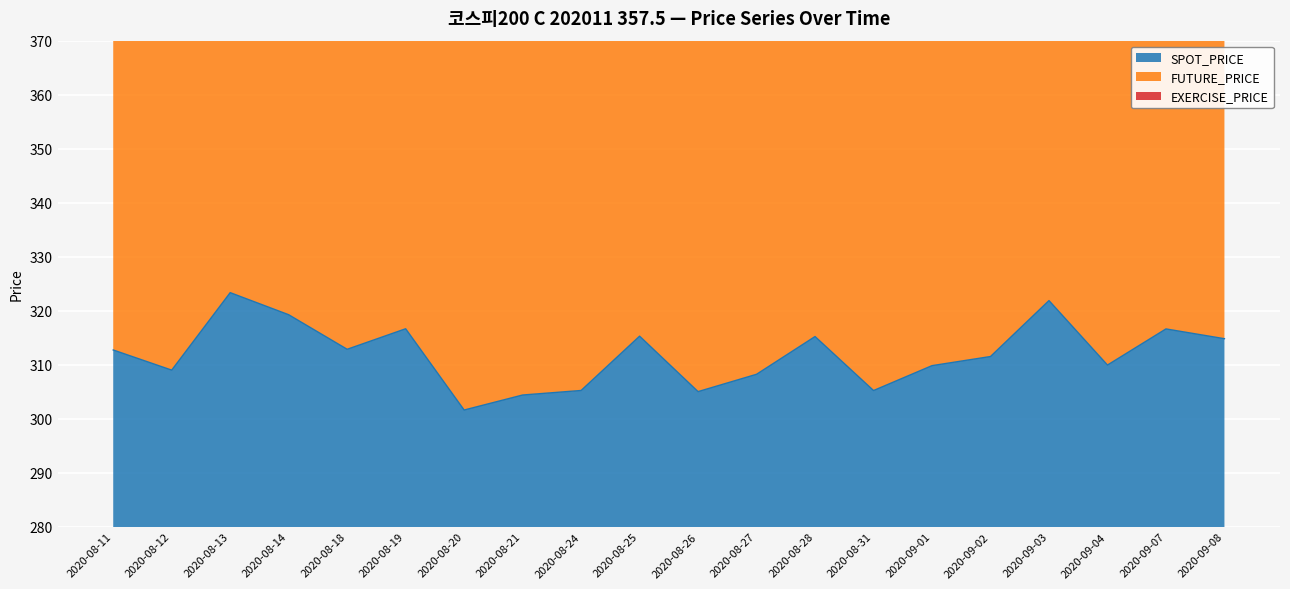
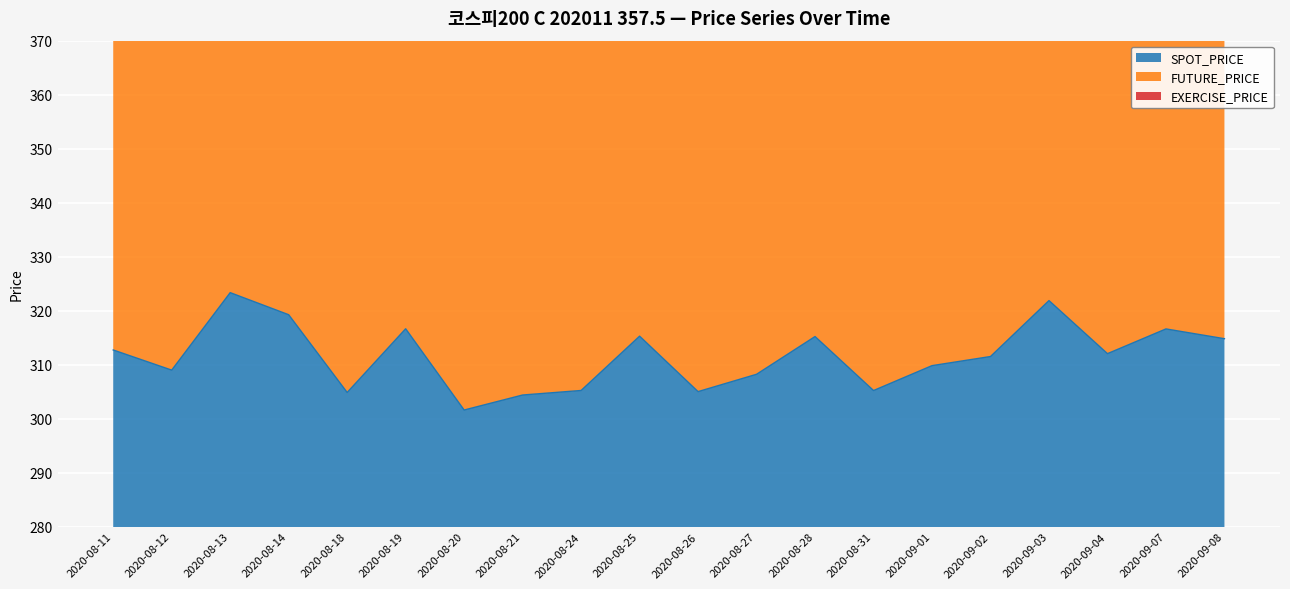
SPOT_PRICE, 2020-08-18: 313 -> 305
SPOT_PRICE, 2020-09-04: 310 -> 312
